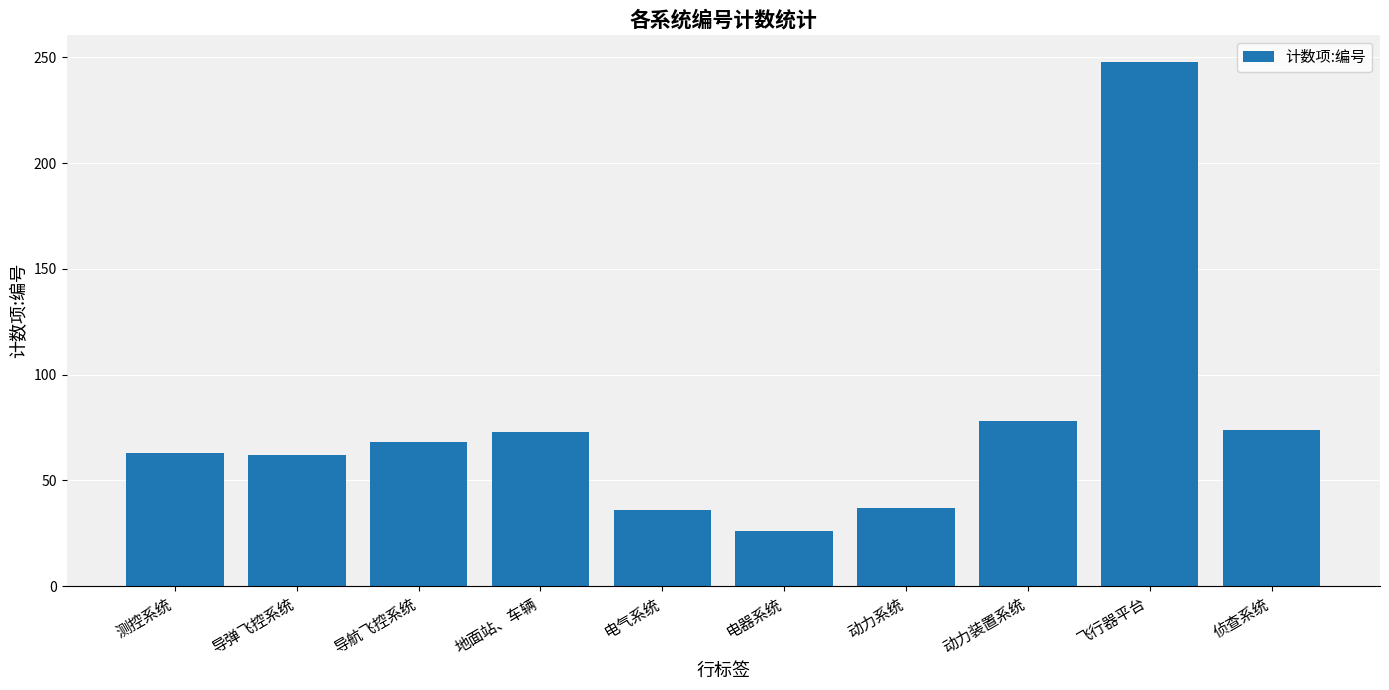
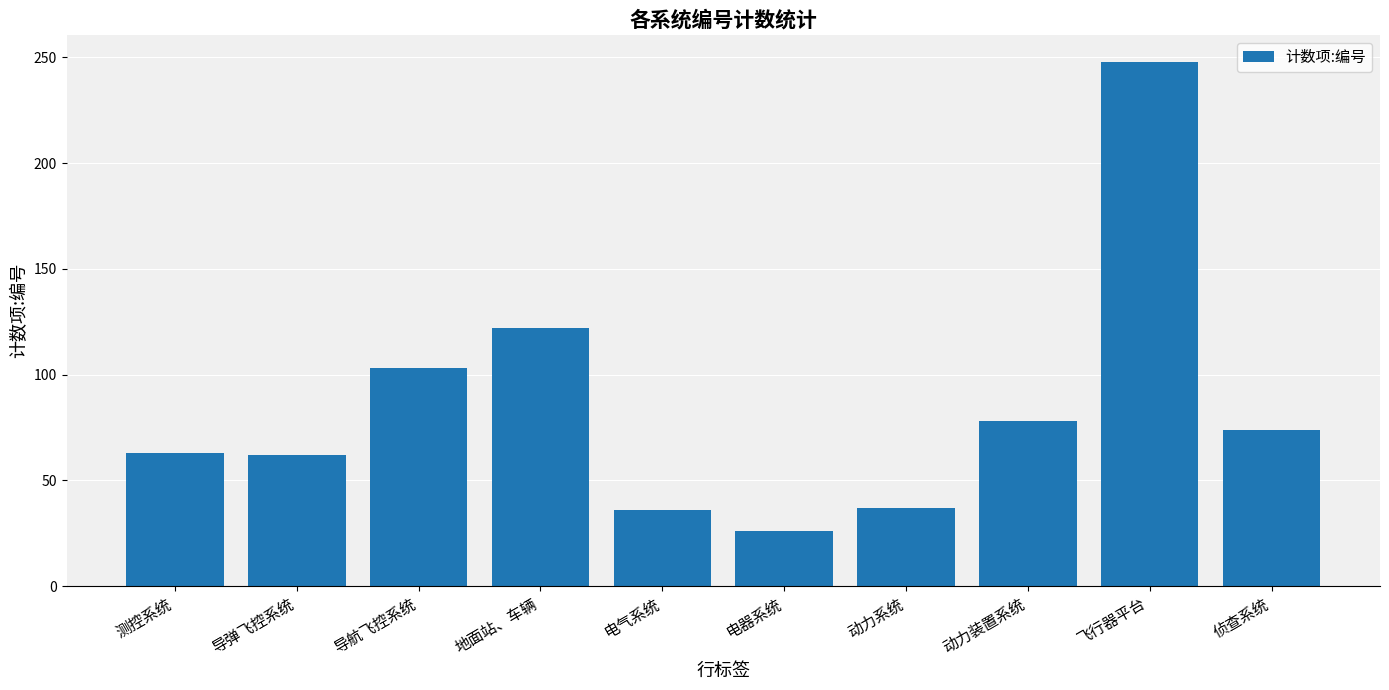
导航飞控系统: 68 -> 103
地面站、车辆: 73 -> 122
